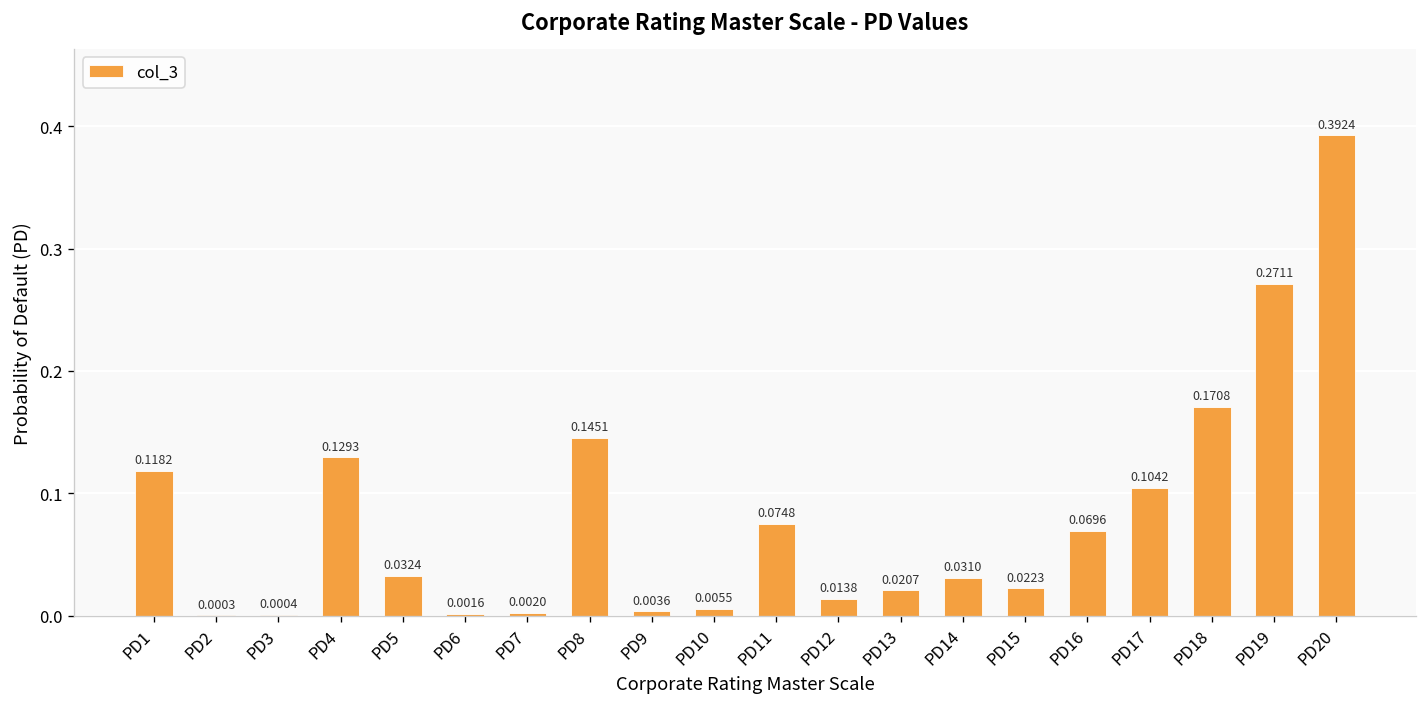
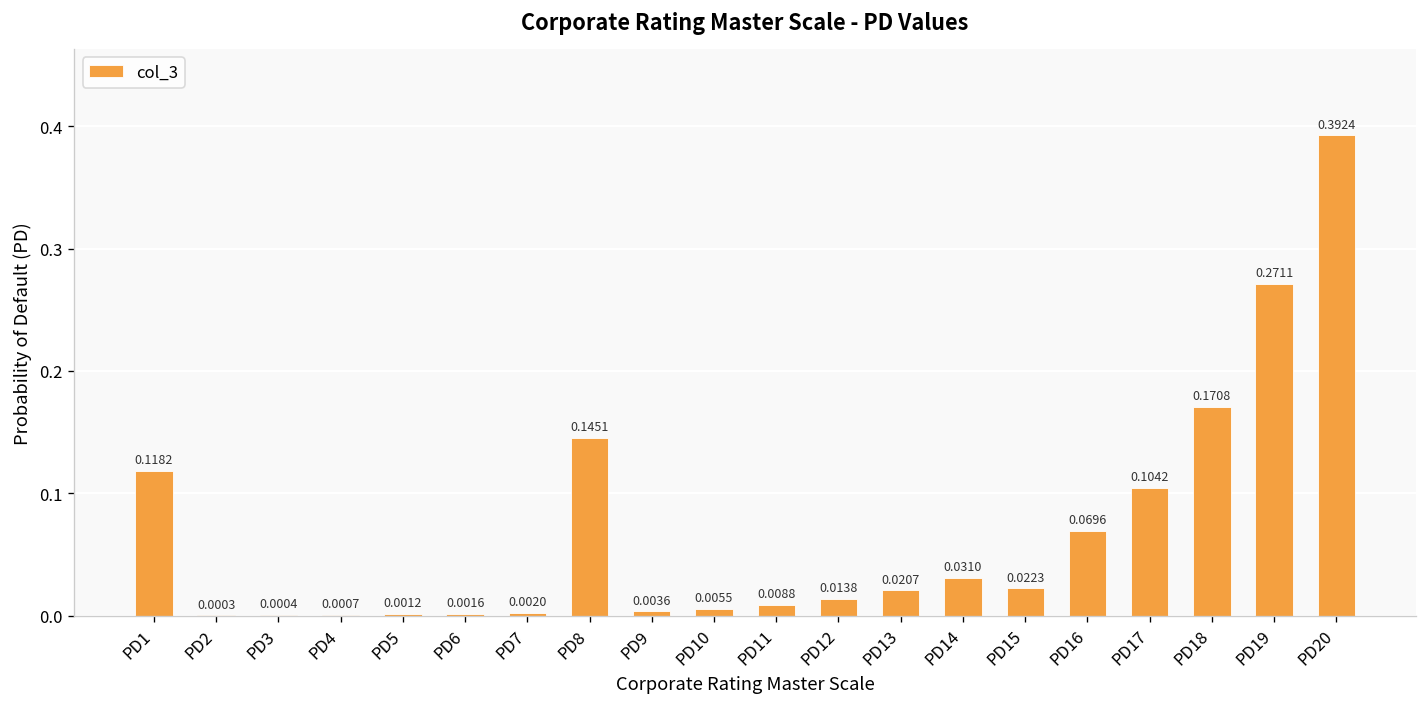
PD4: 0.1293 -> 0.0007
PD5: 0.0324 -> 0.0012
PD11: 0.0748 -> 0.0088
